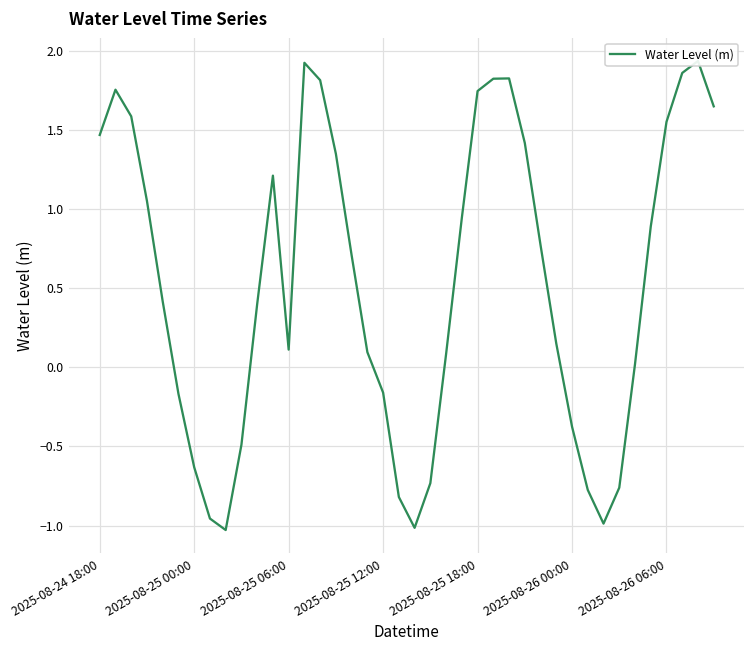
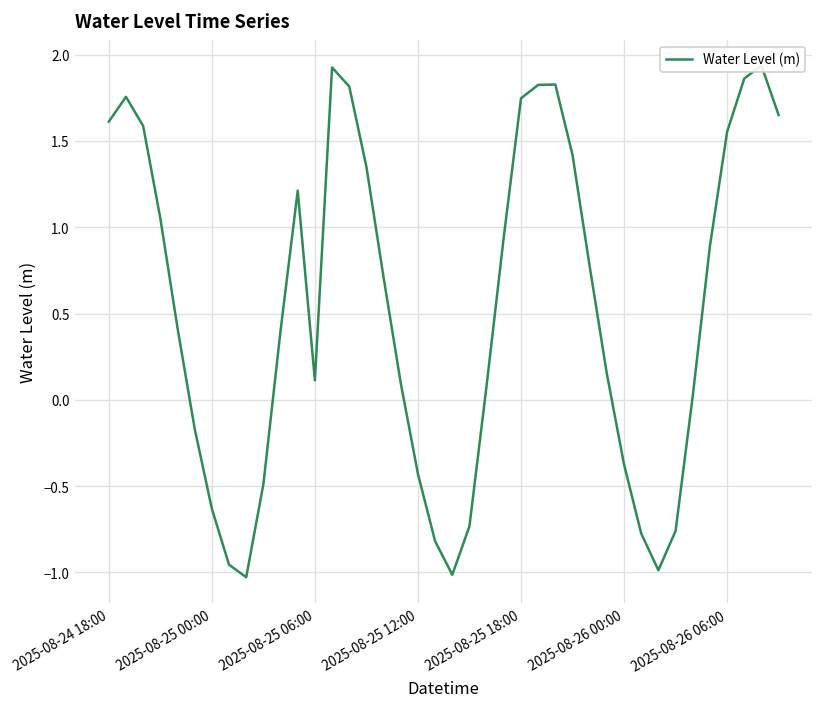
2025-08-24 18:00: 1.47 -> 1.61
2025-08-25 12:00: -0.16 -> -0.43
